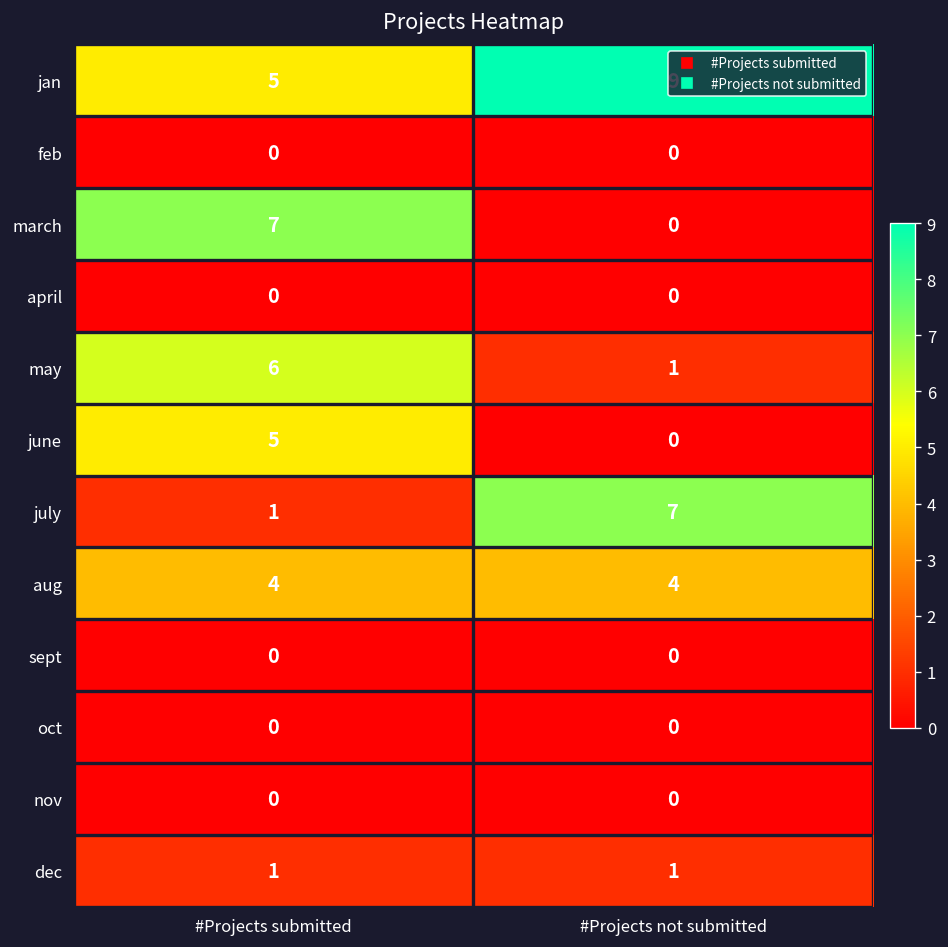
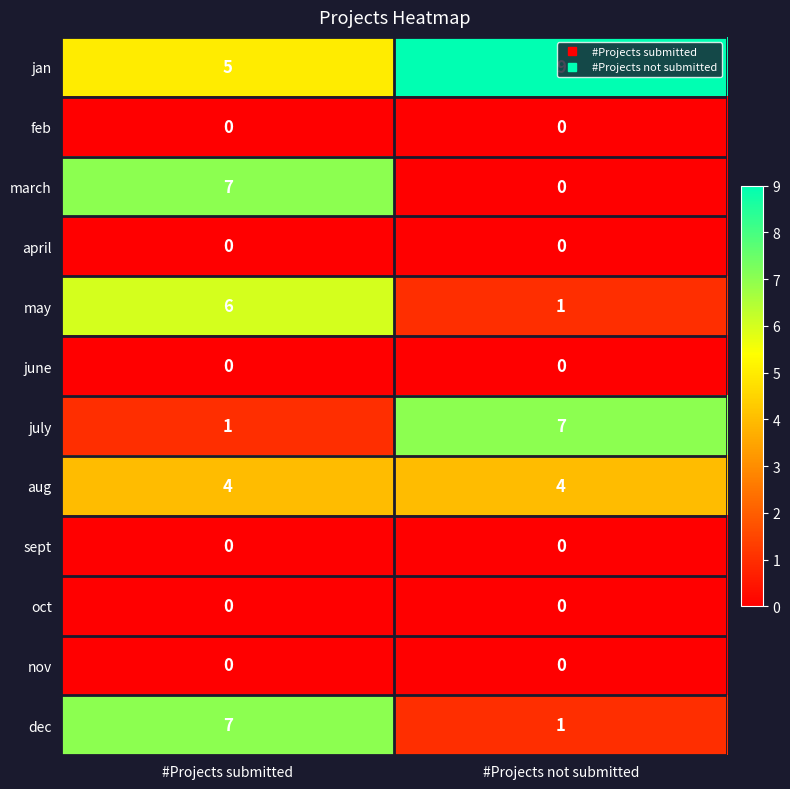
june, #Projects submitted: 5 -> 0
dec, #Projects submitted: 1 -> 7
